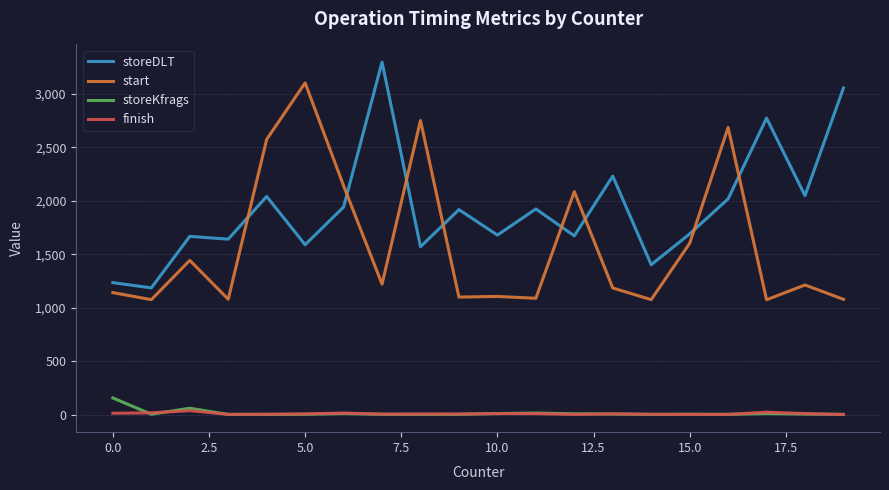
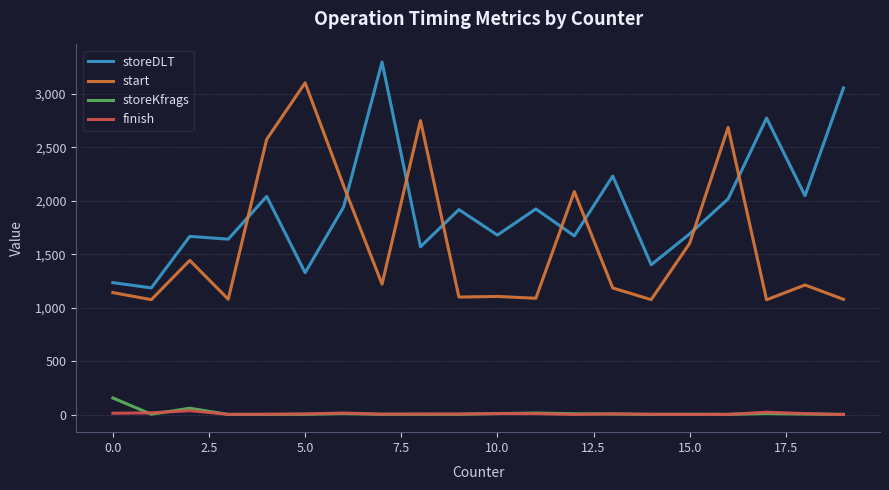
storeDLT, 5.0: 1,590 -> 1,330
